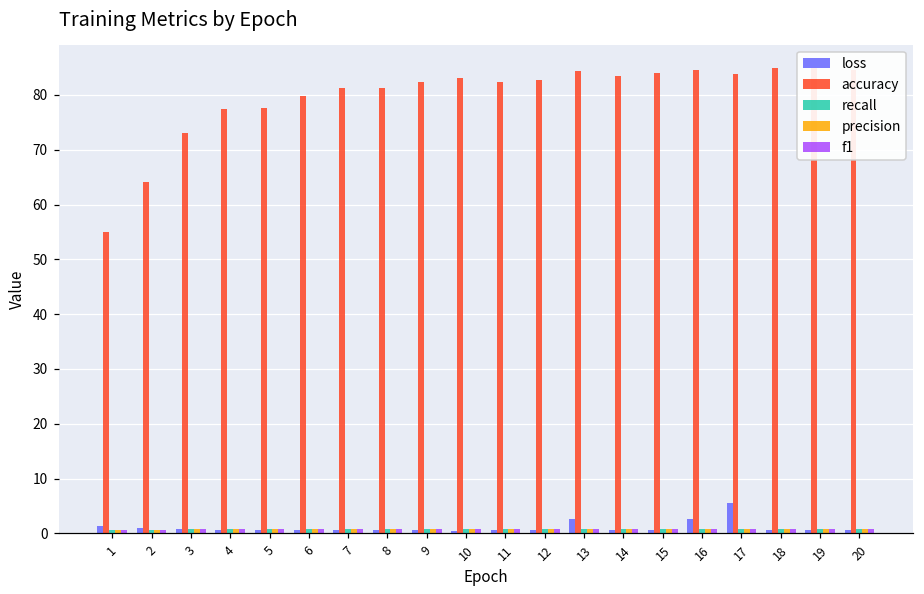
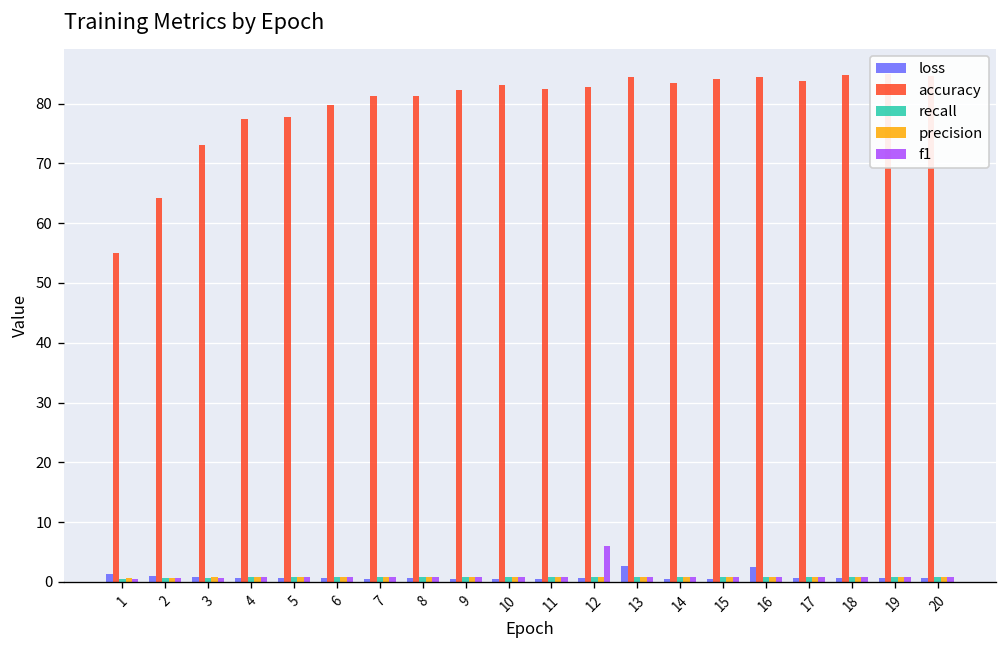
f1, 12: 1 -> 6
loss, 17: 5 -> 1
